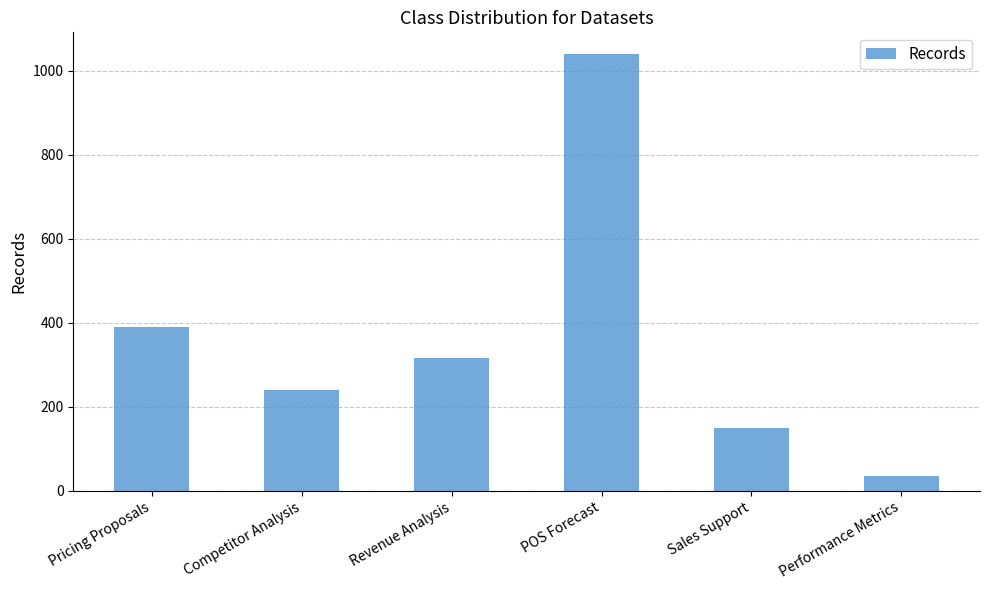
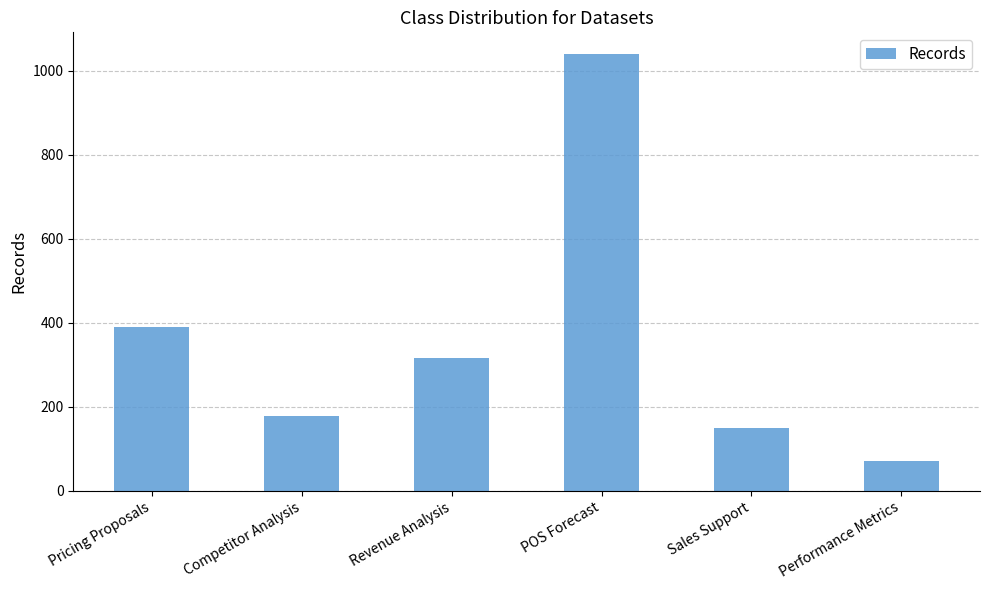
Competitor Analysis: 240 -> 180
Performance Metrics: 40 -> 70
